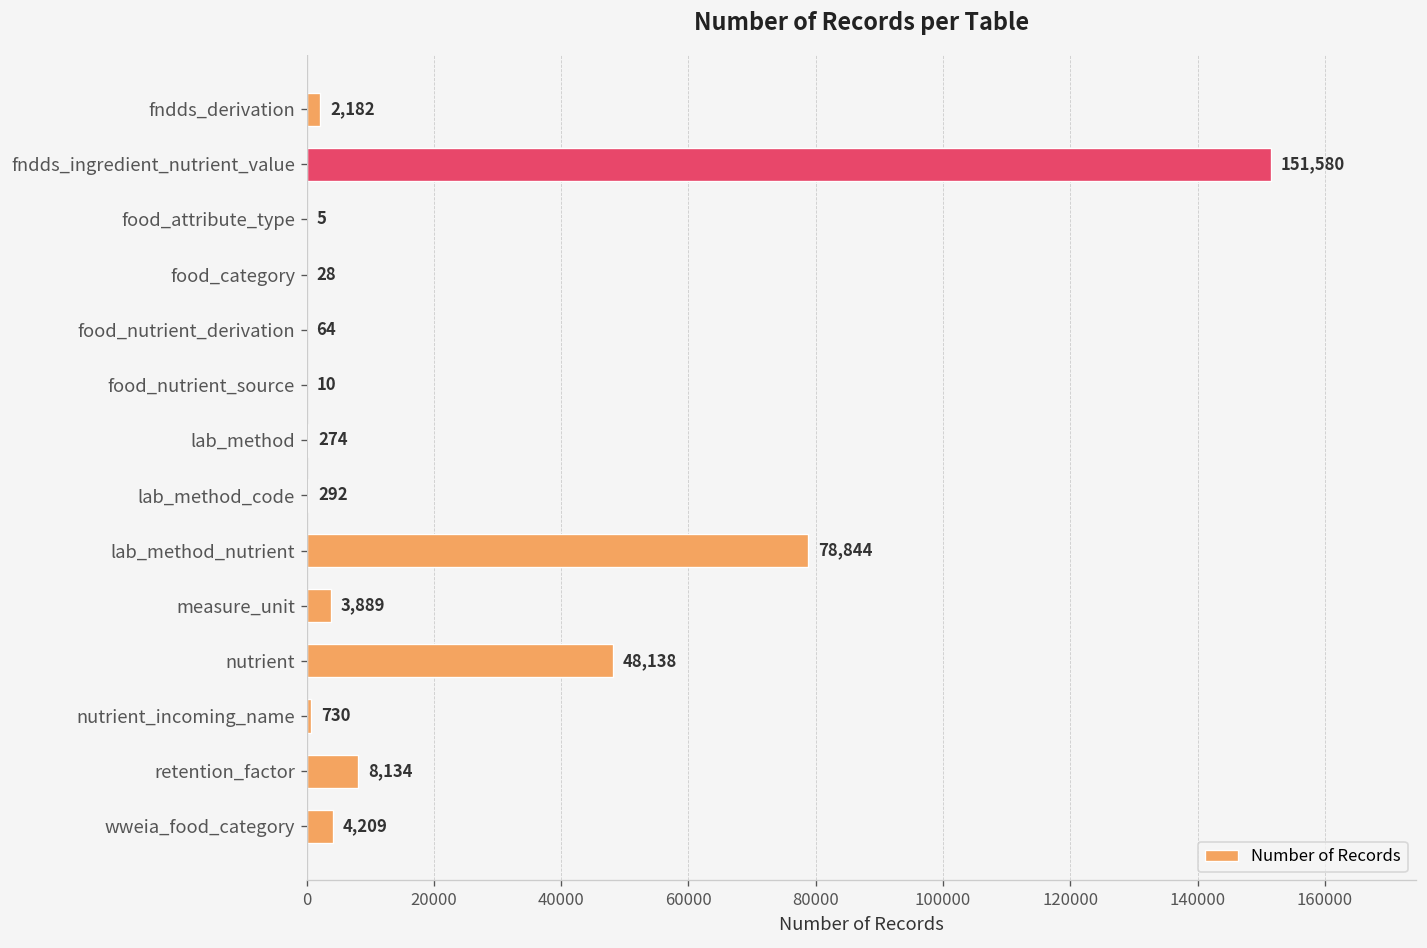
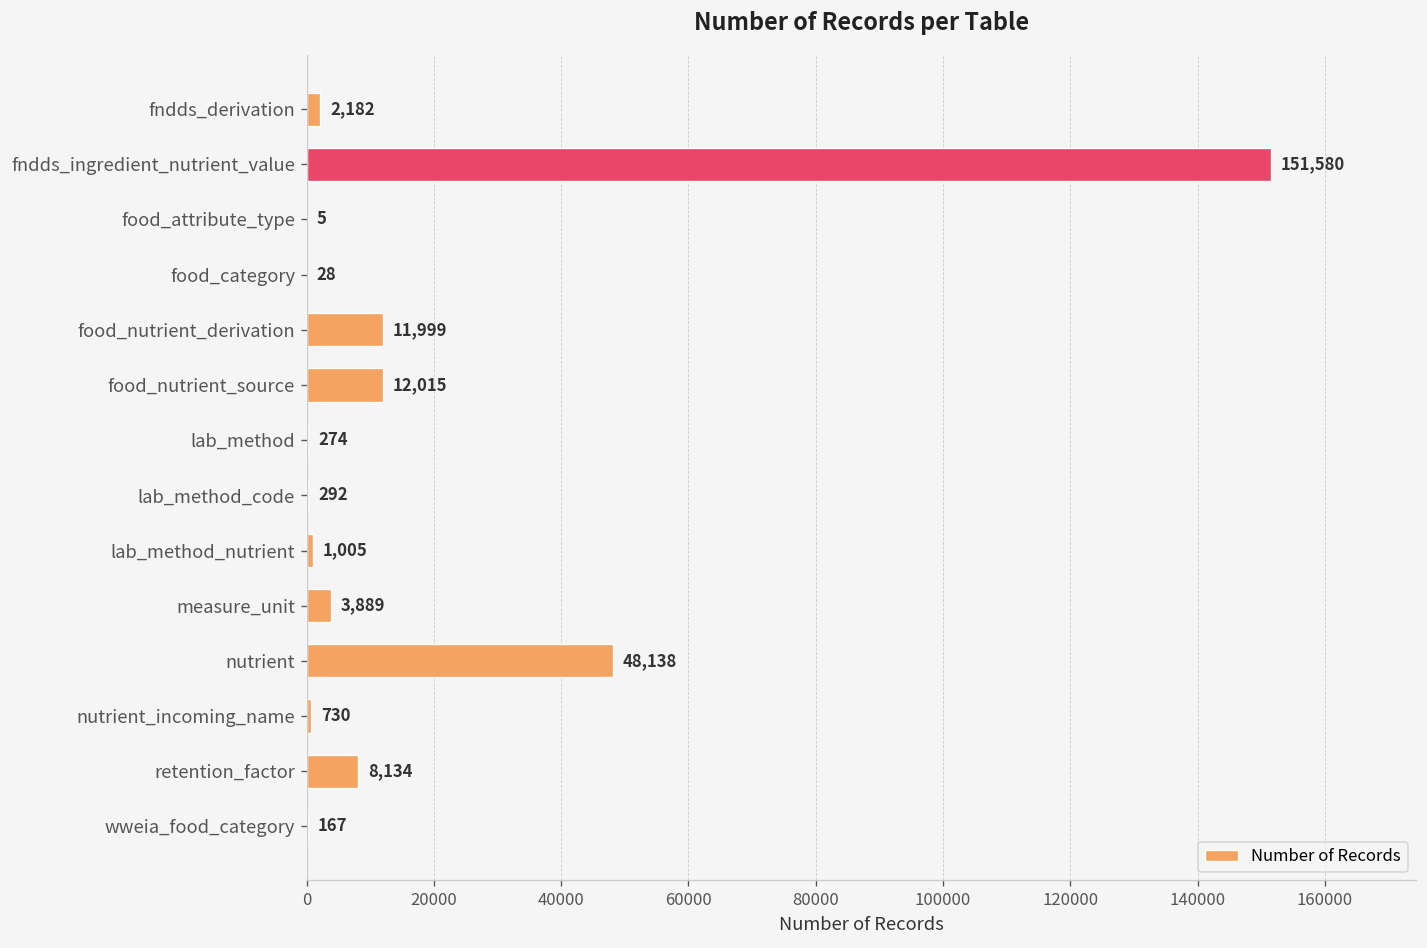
food_nutrient_derivation: 64 -> 11,999
food_nutrient_source: 10 -> 12,015
lab_method_nutrient: 78,844 -> 1,005
wweia_food_category: 4,209 -> 167
